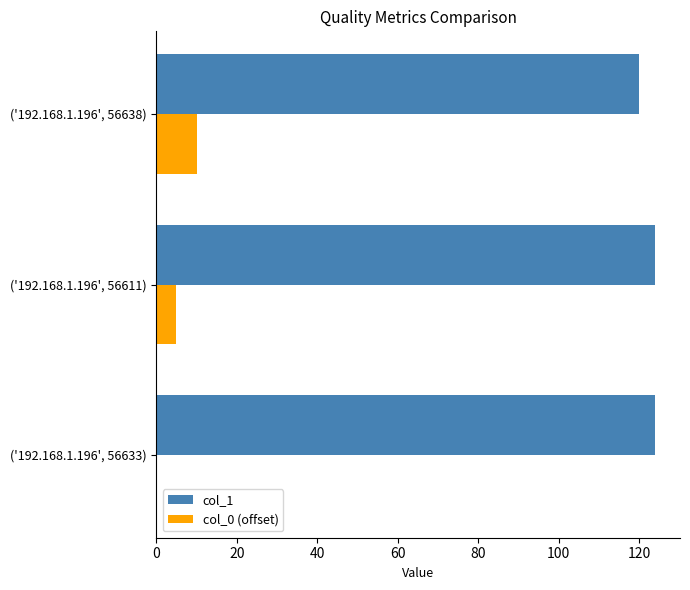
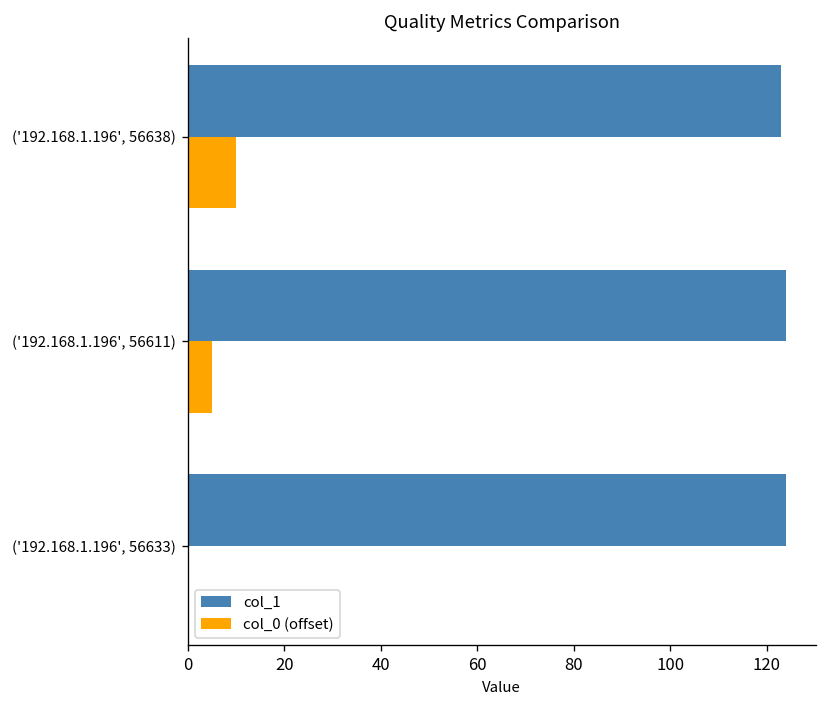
col_1, ('192.168.1.196', 56638): 120 -> 123
